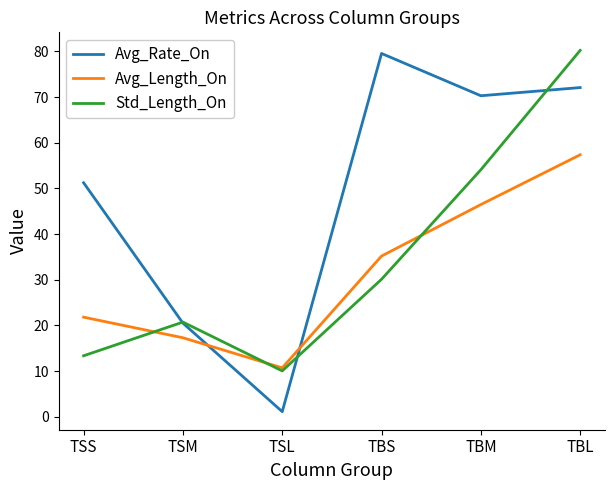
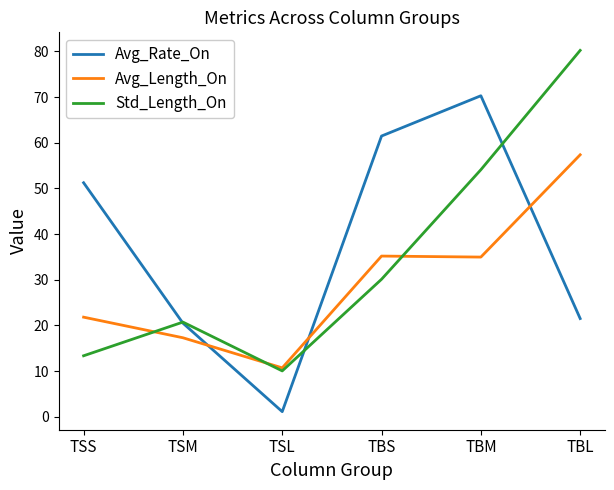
Avg_Rate_On, TBS: 80 -> 61
Avg_Length_On, TBM: 46 -> 35
Avg_Rate_On, TBL: 72 -> 22
